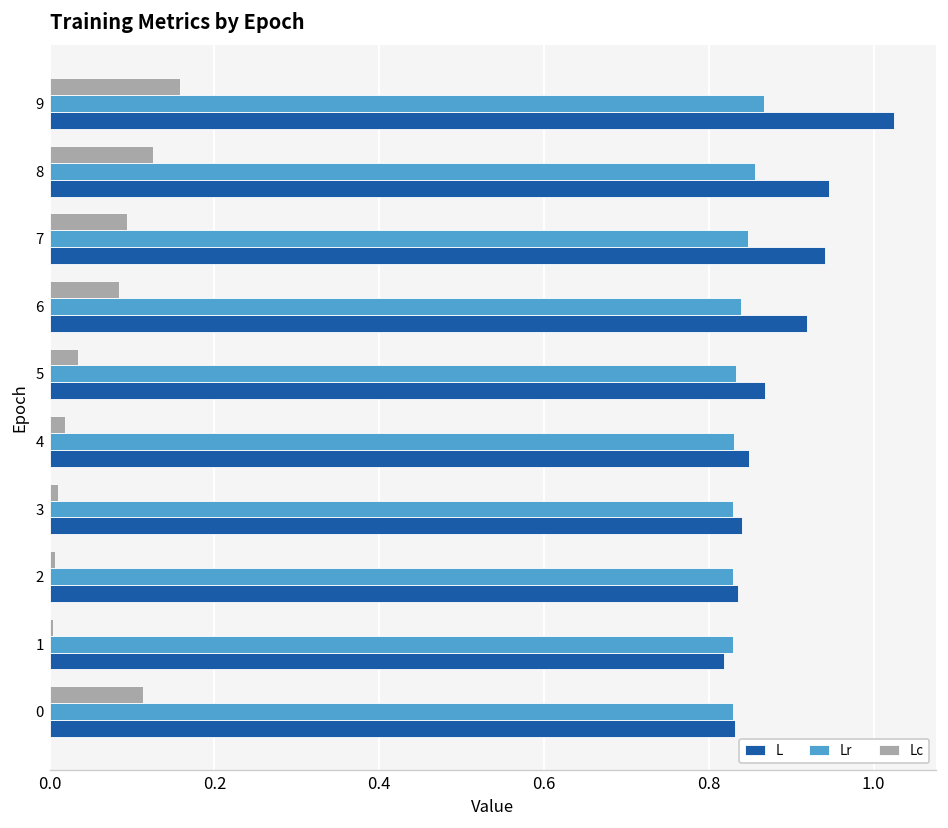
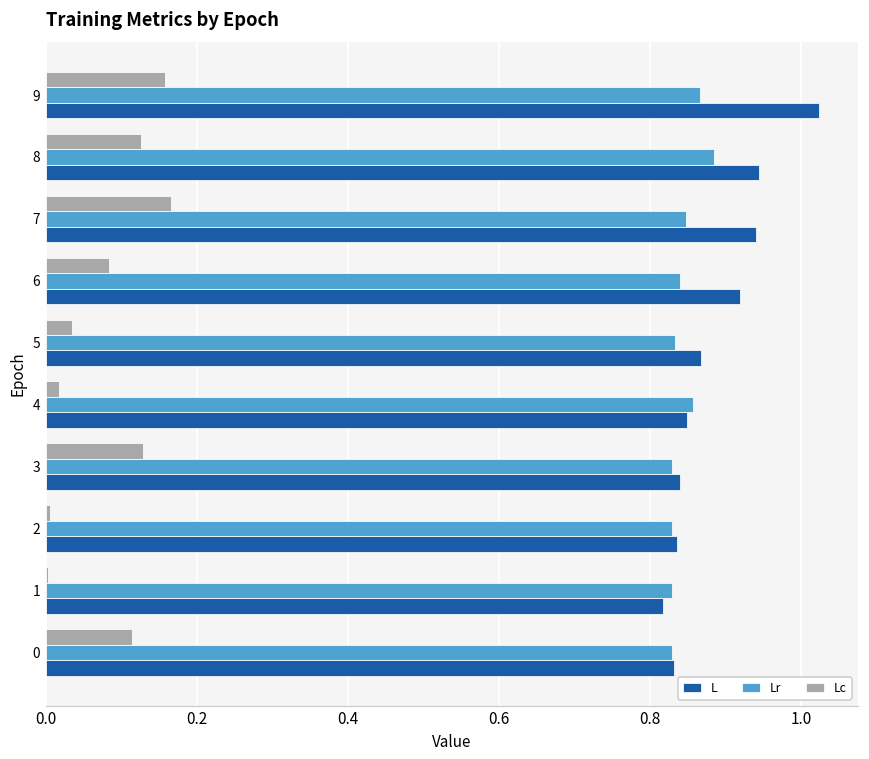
Lr, 8: 0.86 -> 0.88
Lc, 7: 0.09 -> 0.17
Lr, 4: 0.83 -> 0.86
Lc, 3: 0.01 -> 0.13
